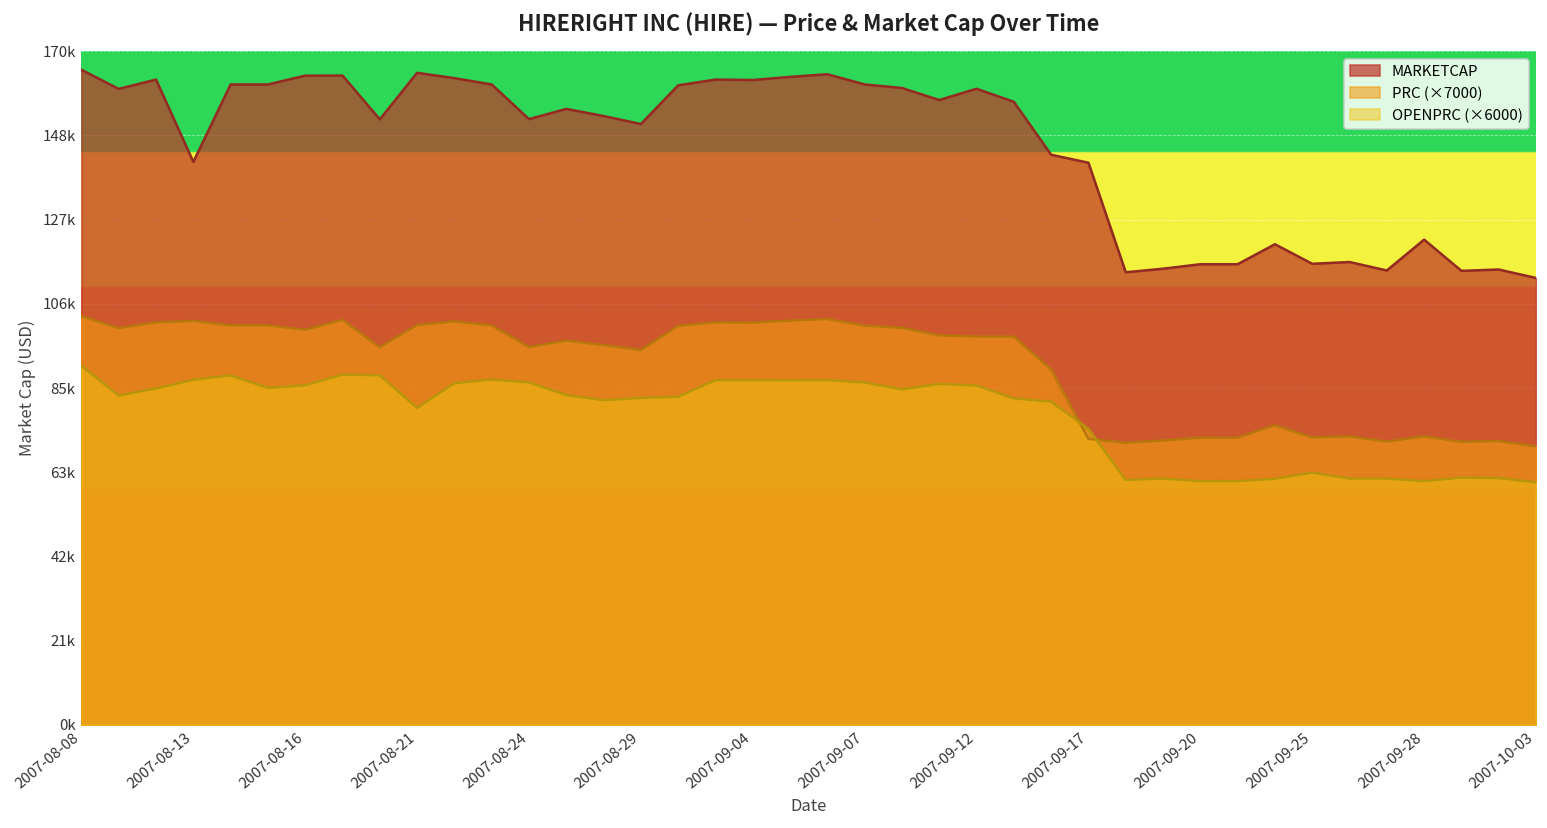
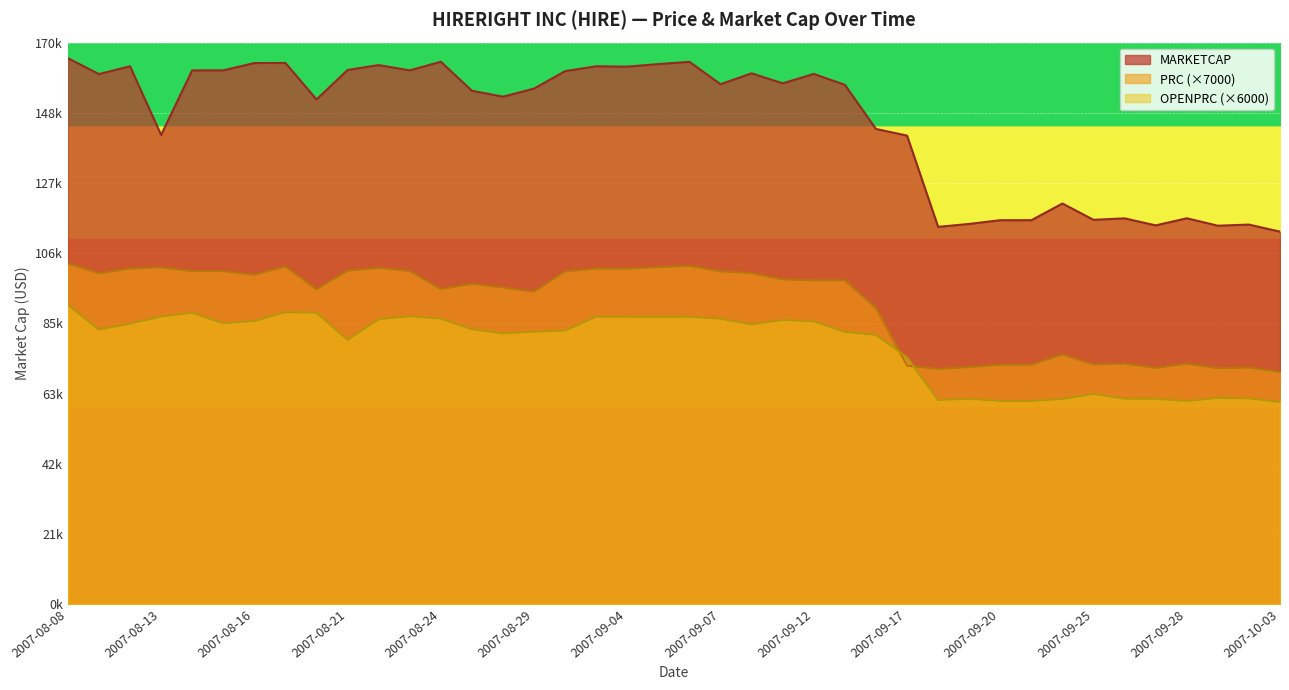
MARKETCAP, 2007-08-21: 165000 -> 162000
MARKETCAP, 2007-08-24: 153000 -> 164000
MARKETCAP, 2007-08-29: 152000 -> 156000
MARKETCAP, 2007-09-07: 162000 -> 157000
MARKETCAP, 2007-09-28: 122000 -> 117000
